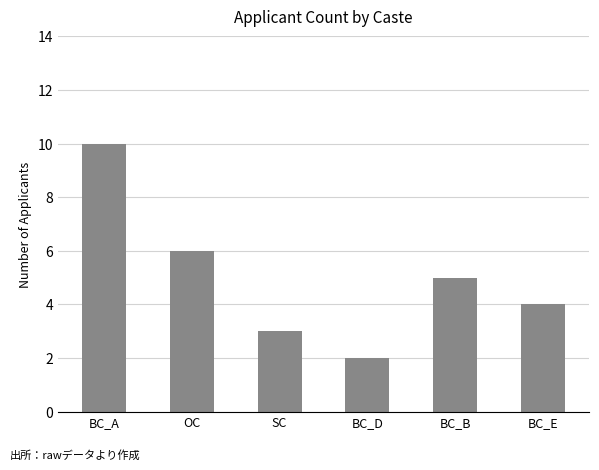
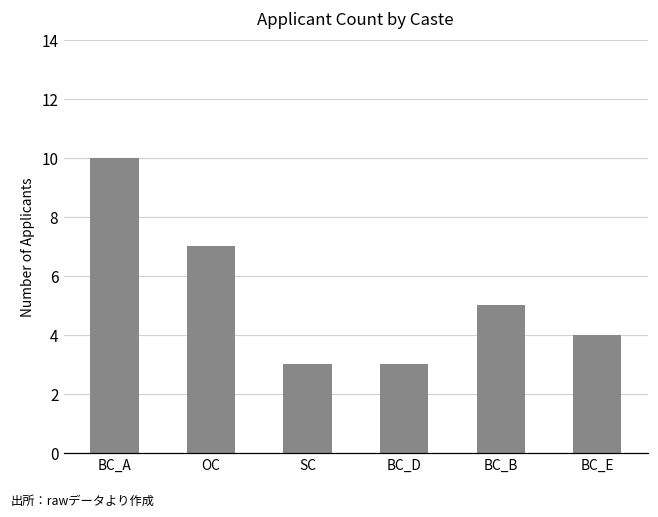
OC: 6 -> 7
BC_D: 2 -> 3
